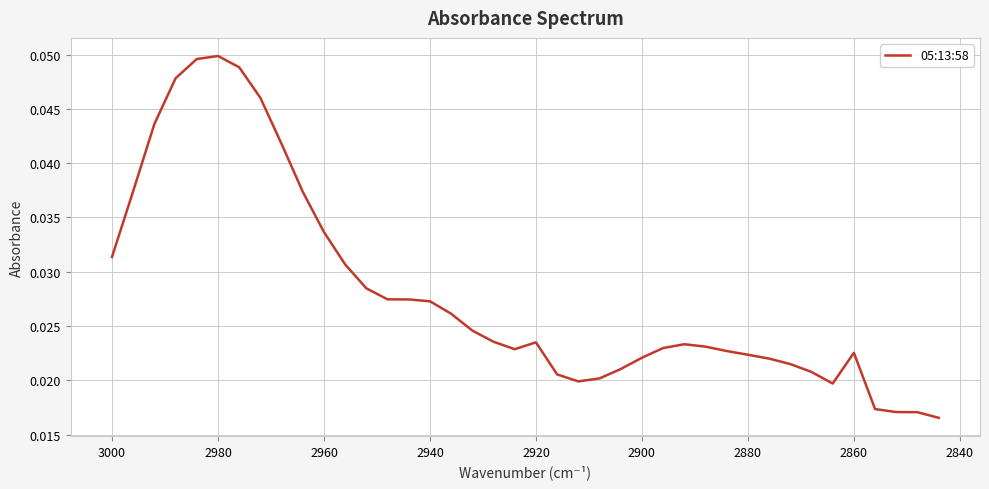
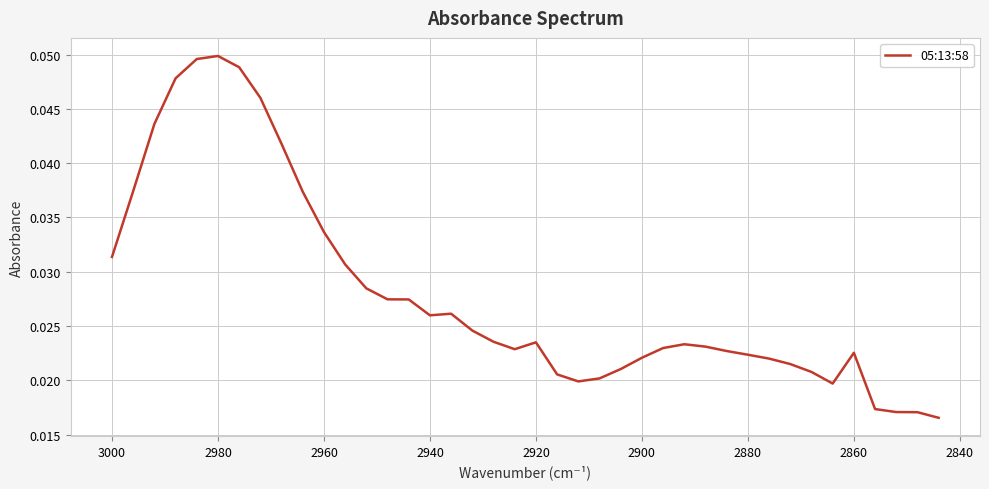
2940: 0.0273 -> 0.0260
